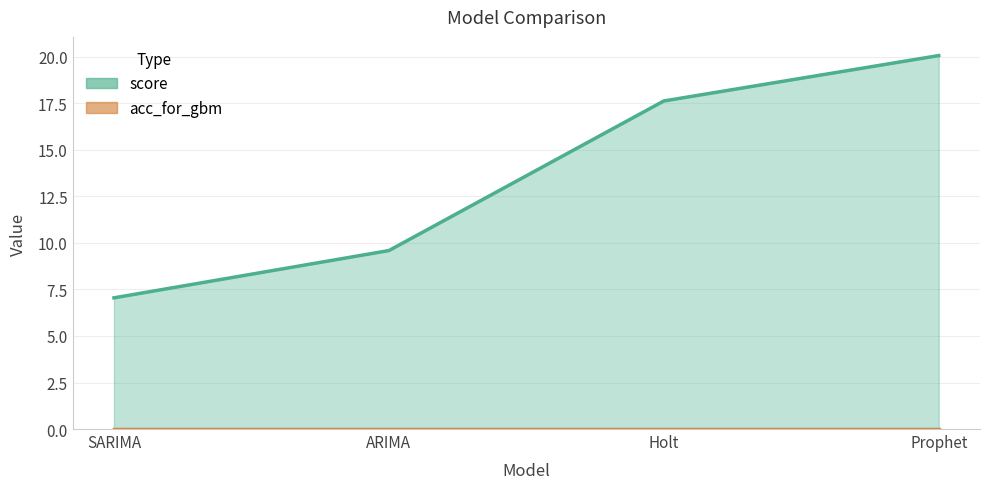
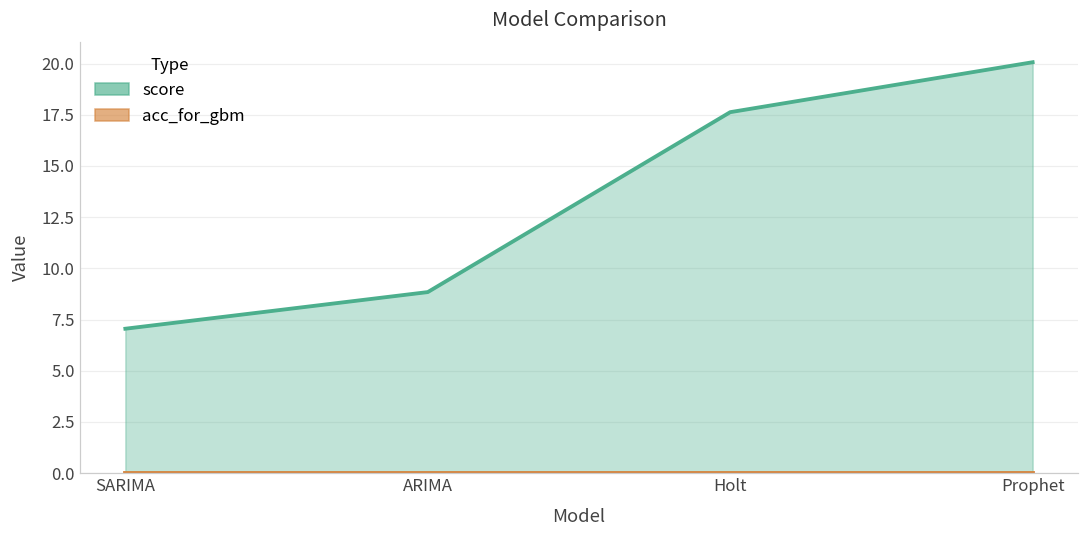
score, ARIMA: 9.6 -> 8.8
